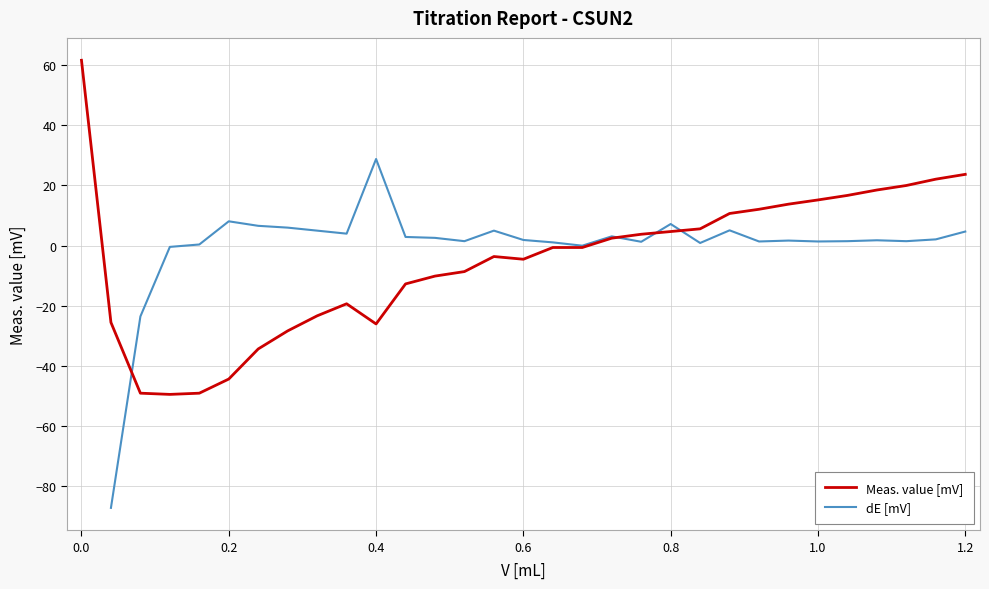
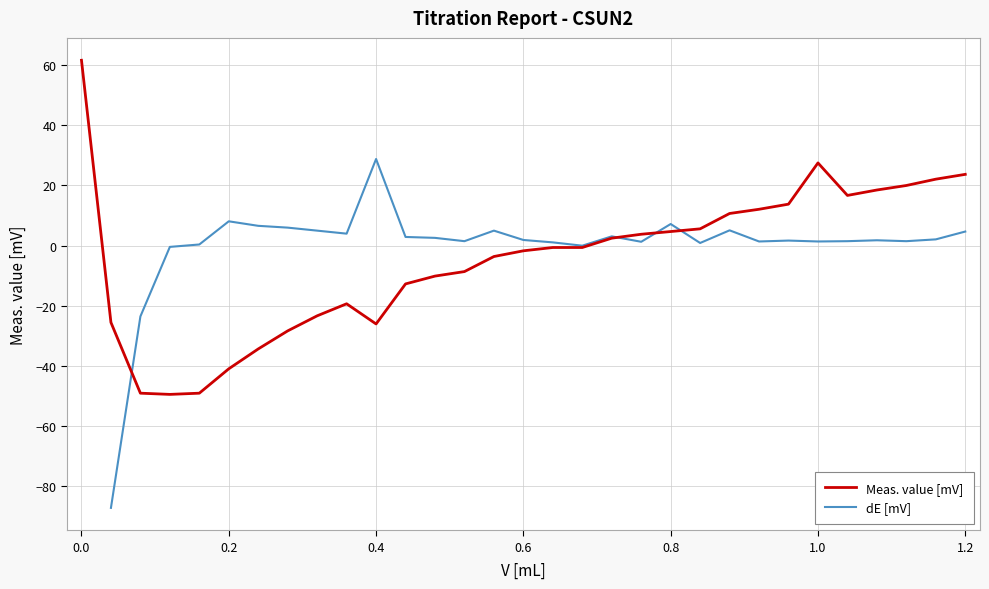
Meas. value [mV], 0.2: -44 -> -41
Meas. value [mV], 0.6: -5 -> -2
Meas. value [mV], 1.0: 15 -> 28
